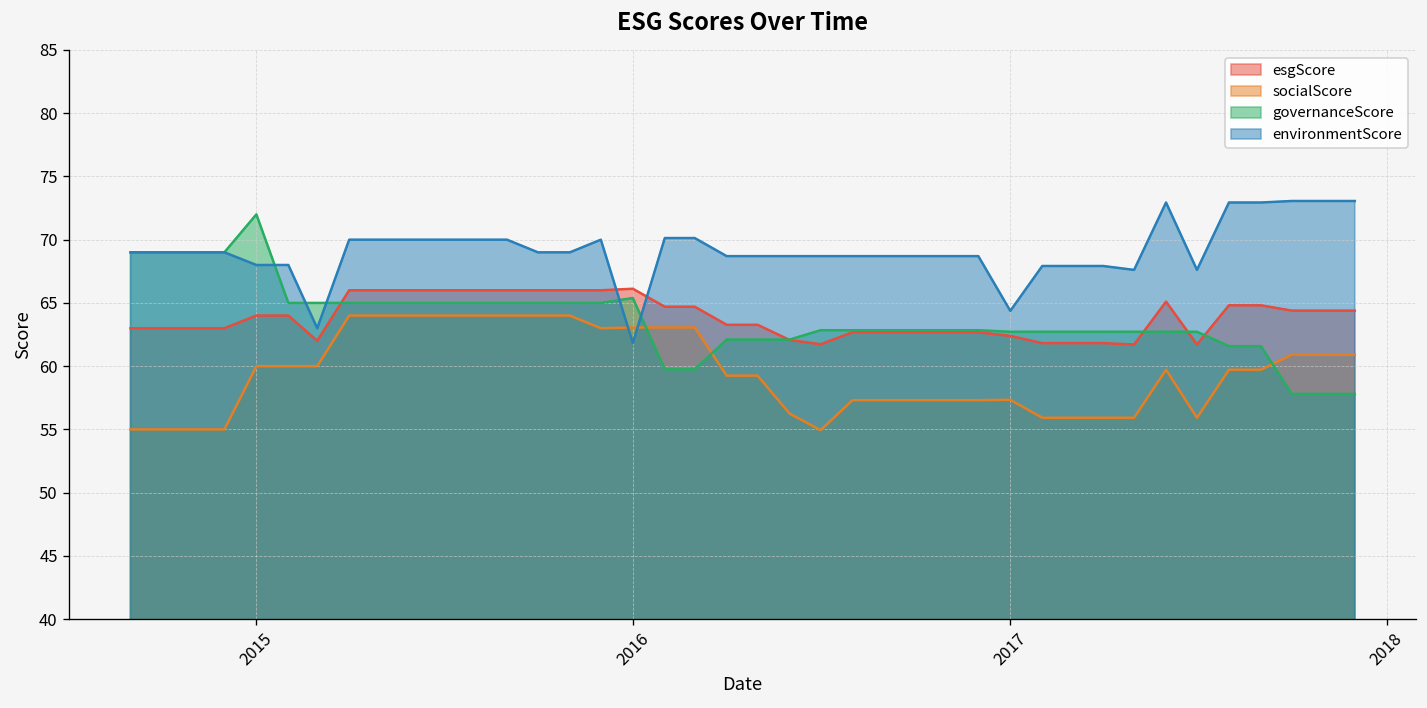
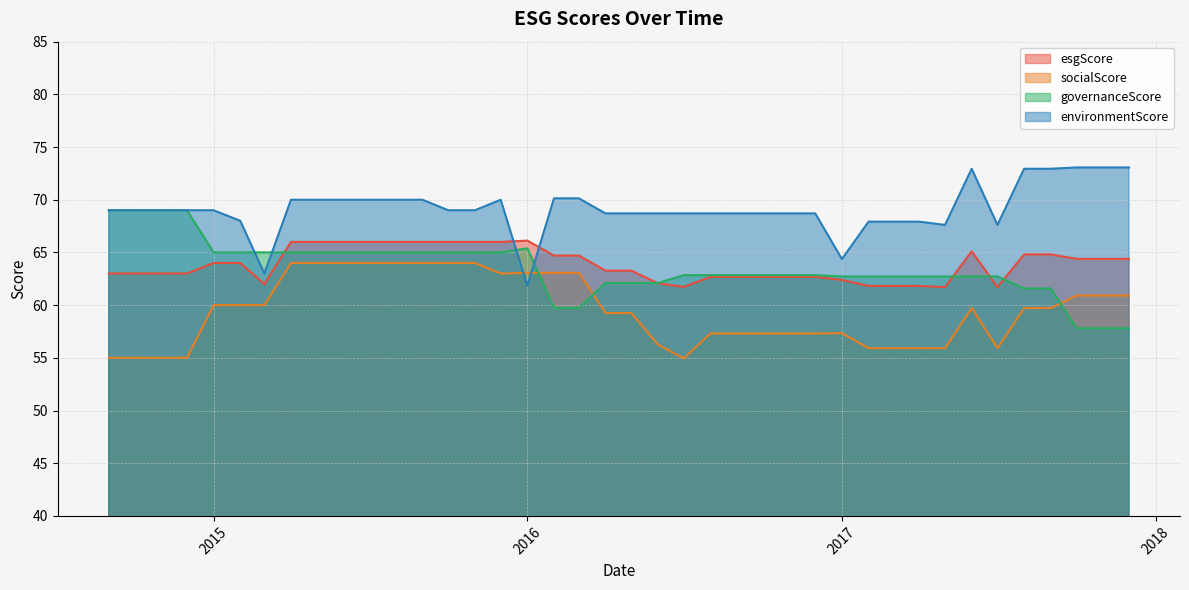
governanceScore, 2015: 72 -> 65
environmentScore, 2015: 68 -> 69
